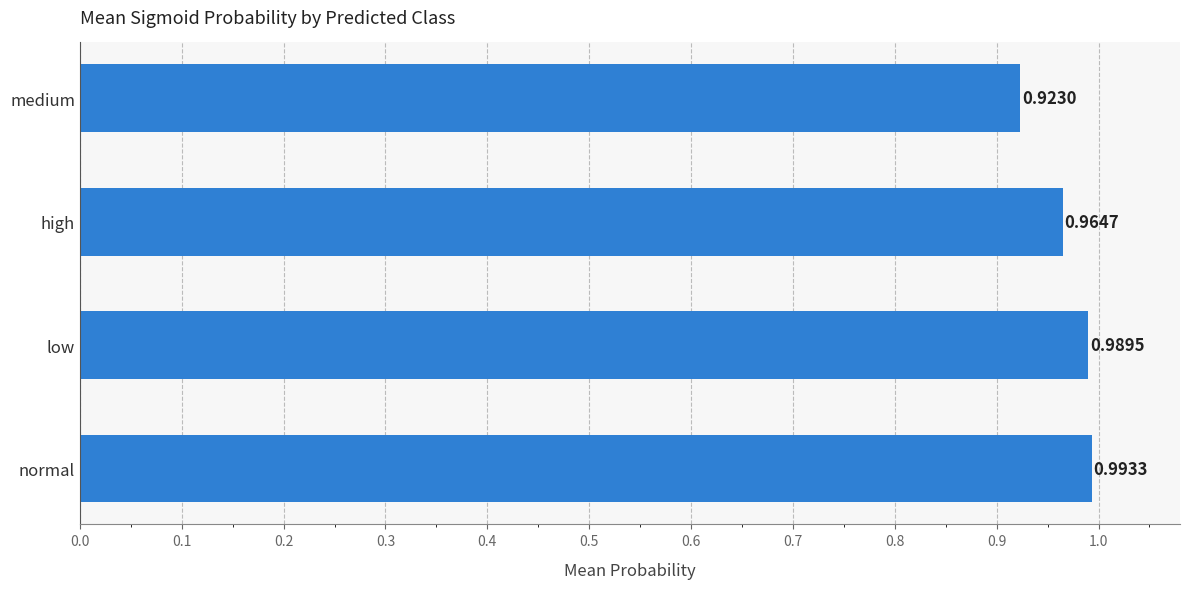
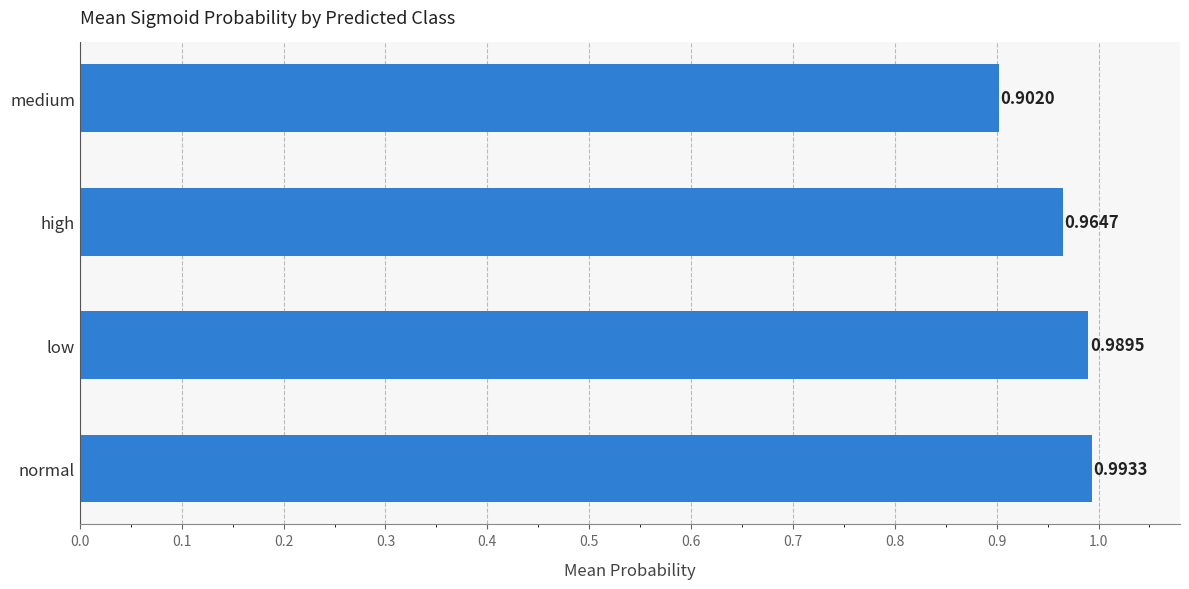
medium: 0.9230 -> 0.9020
